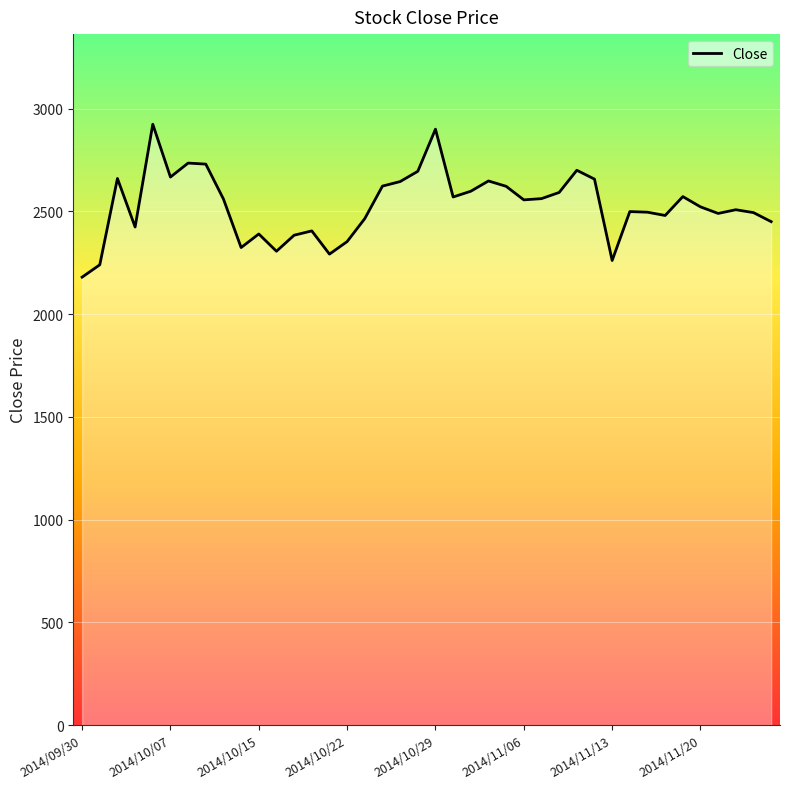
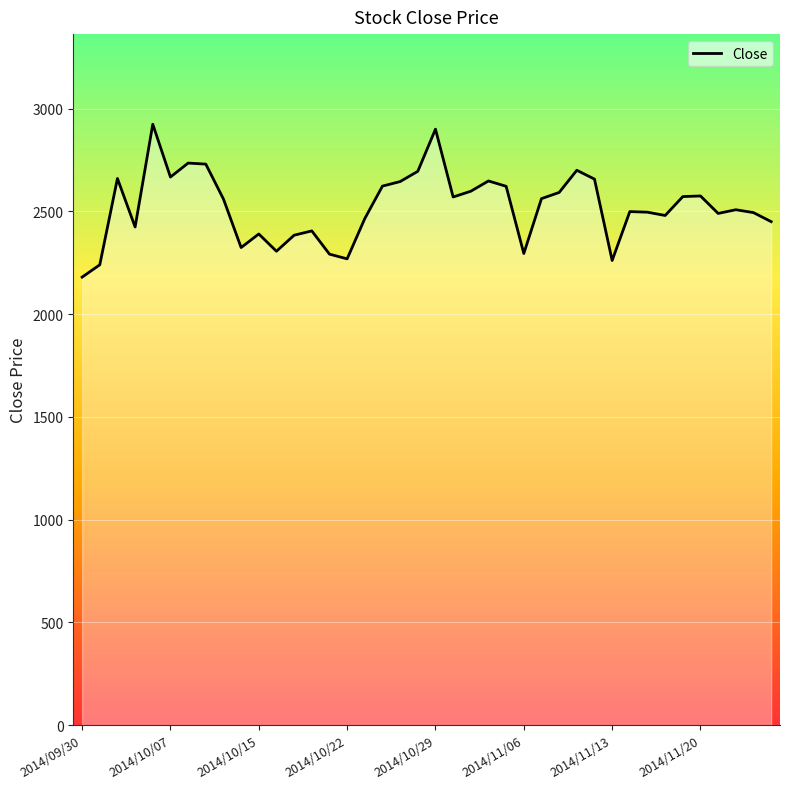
2014/10/22: 2350 -> 2270
2014/11/06: 2560 -> 2300
2014/11/20: 2520 -> 2580
